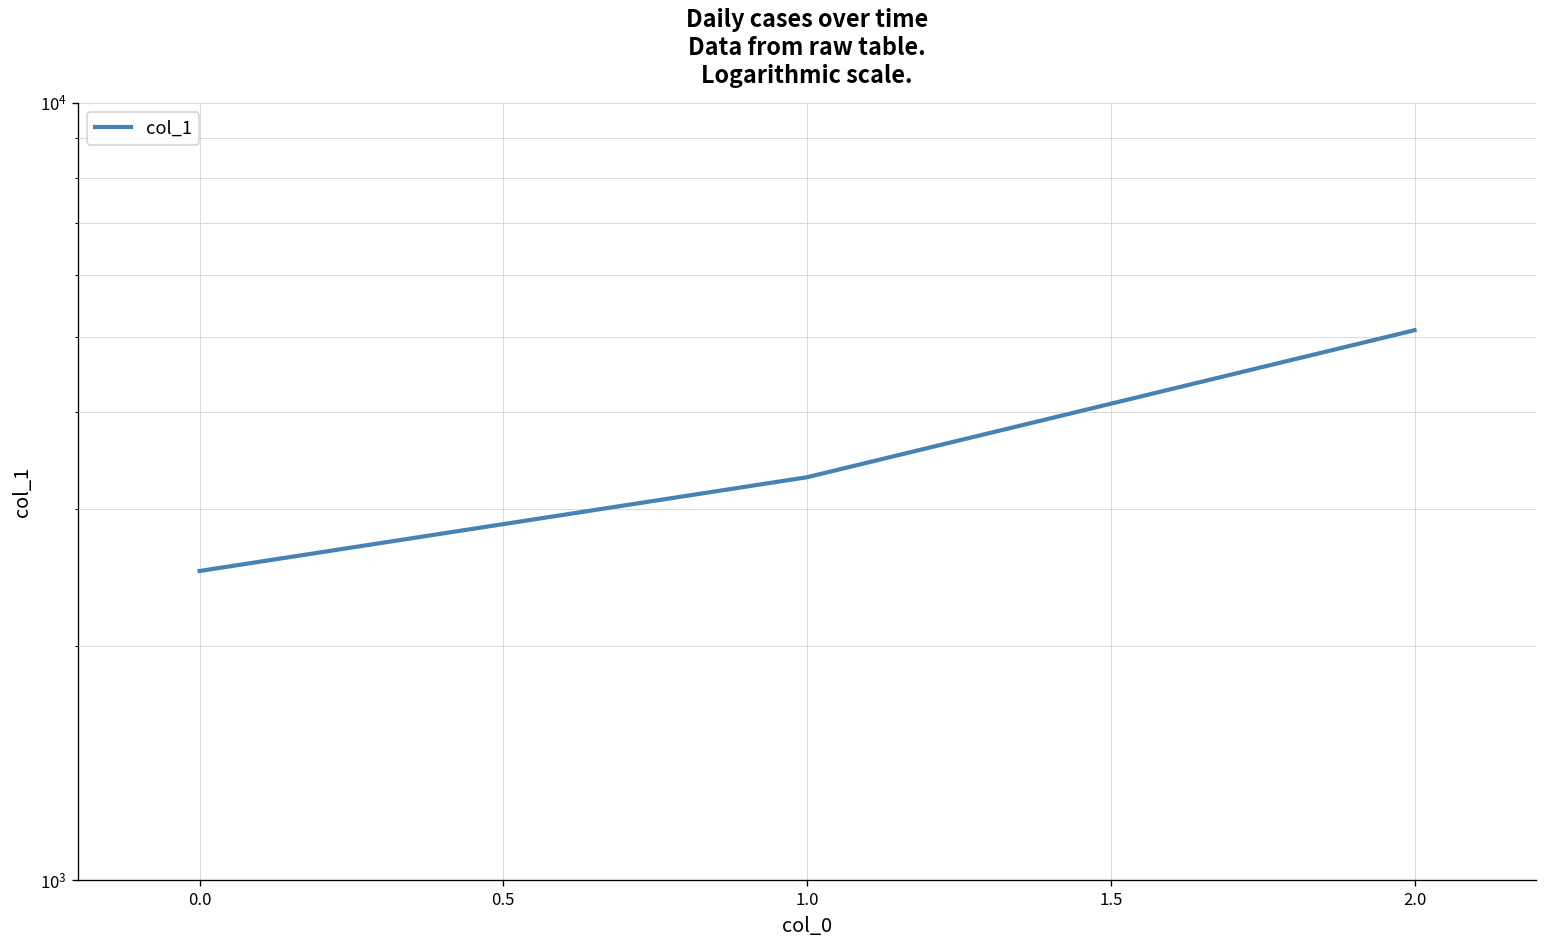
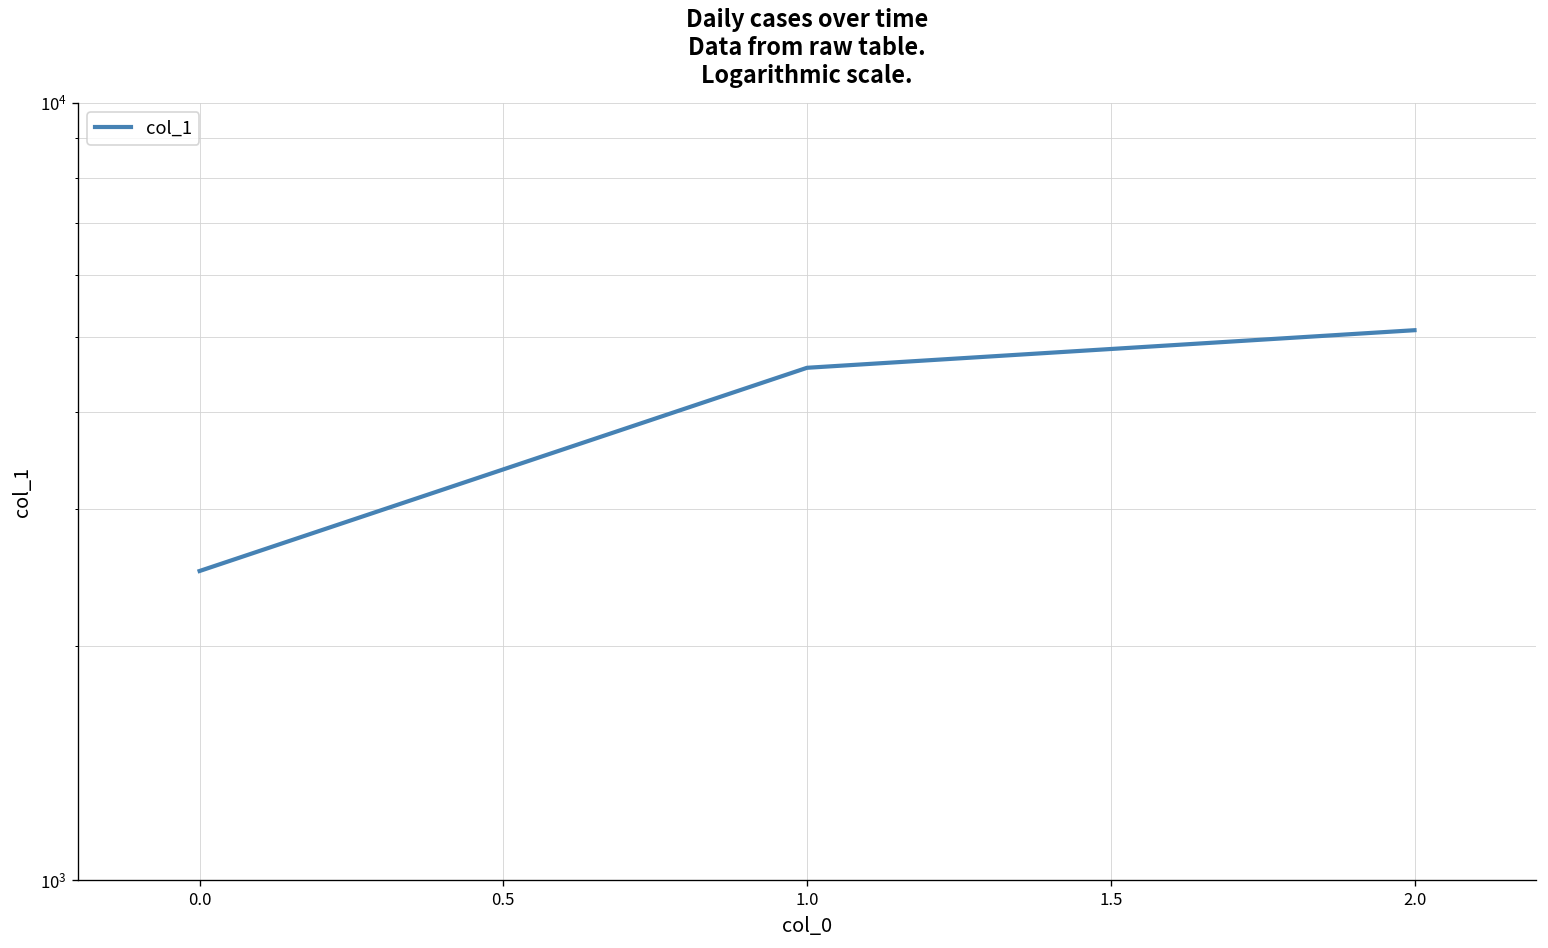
1.0: 3300 -> 4600
